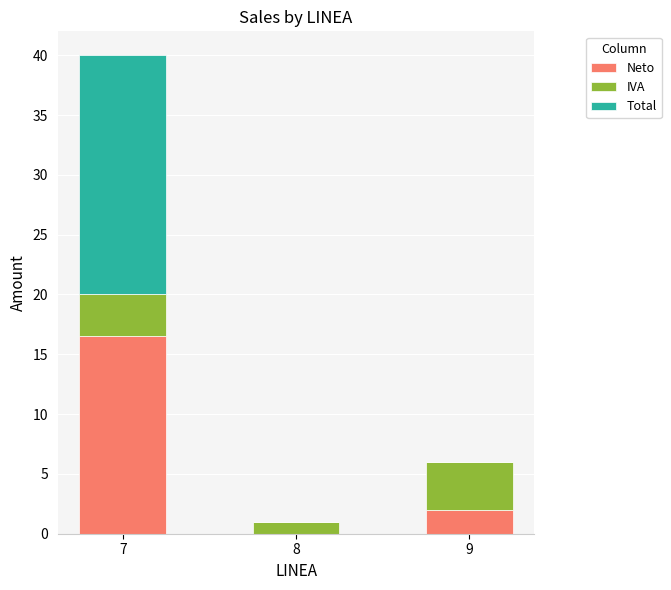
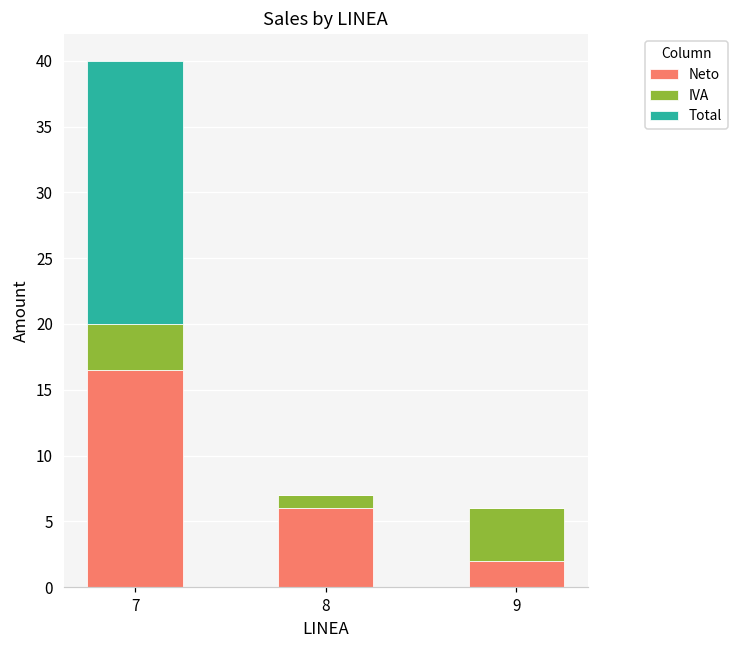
Neto, 8: 0 -> 6
